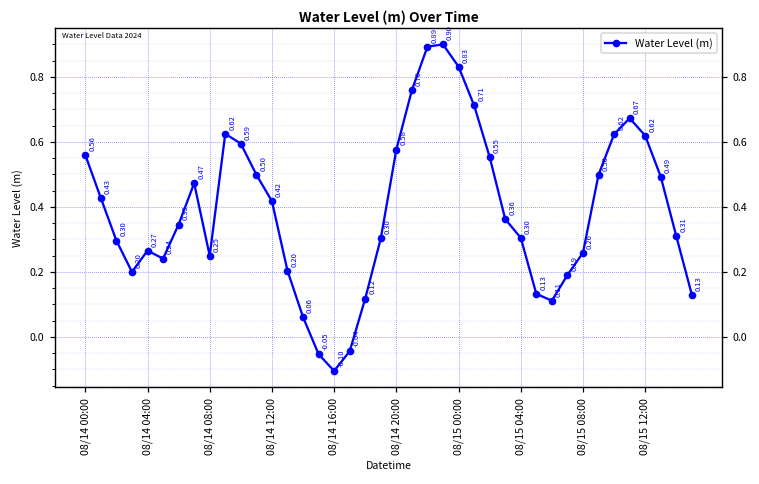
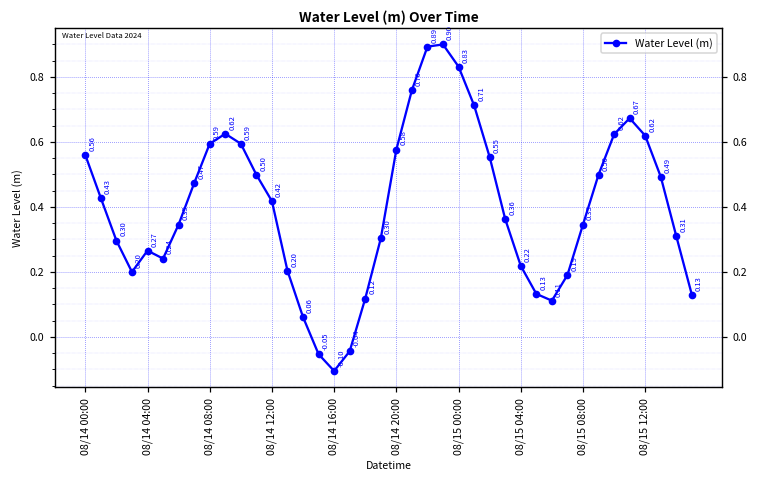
08/14 08:00: 0.25 -> 0.59
08/15 04:00: 0.30 -> 0.22
08/15 08:00: 0.26 -> 0.35
